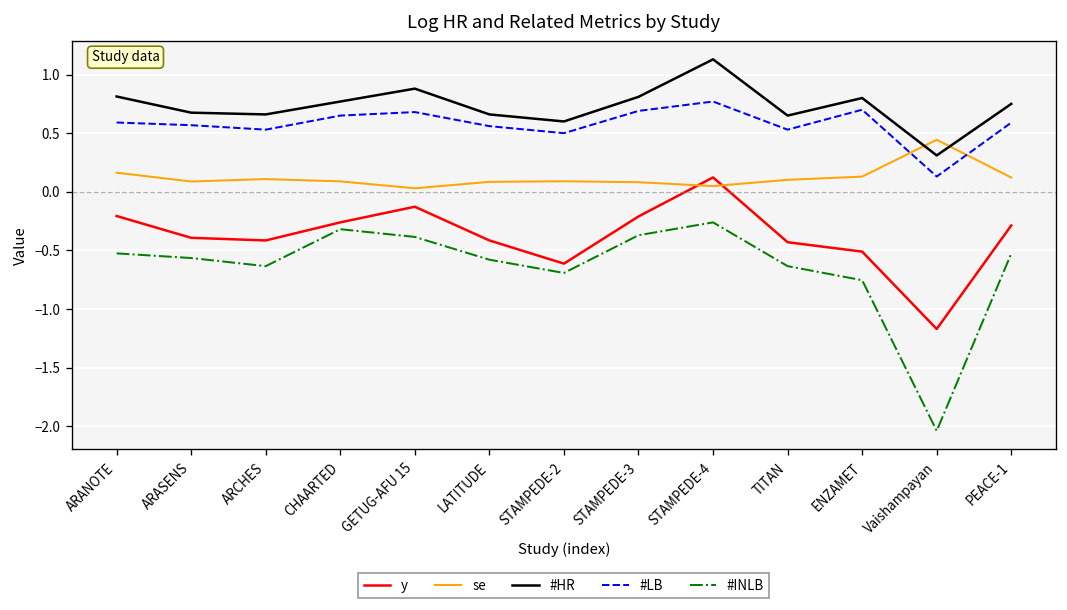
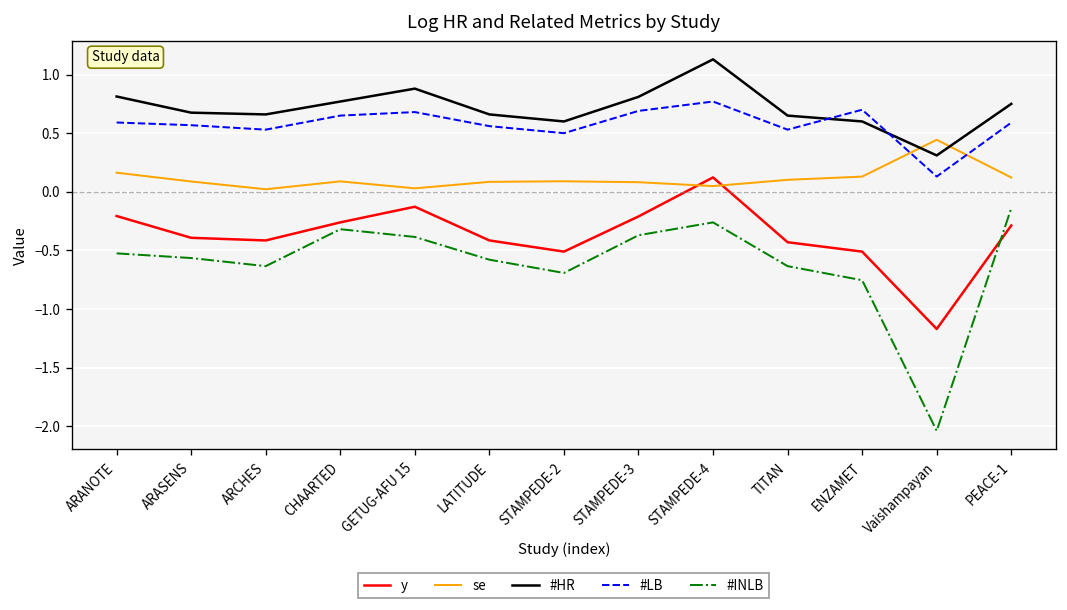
se, ARCHES: 0.1 -> 0.0
y, STAMPEDE-2: -0.6 -> -0.5
#HR, ENZAMET: 0.8 -> 0.6
#INLB, PEACE-1: -0.5 -> -0.1
